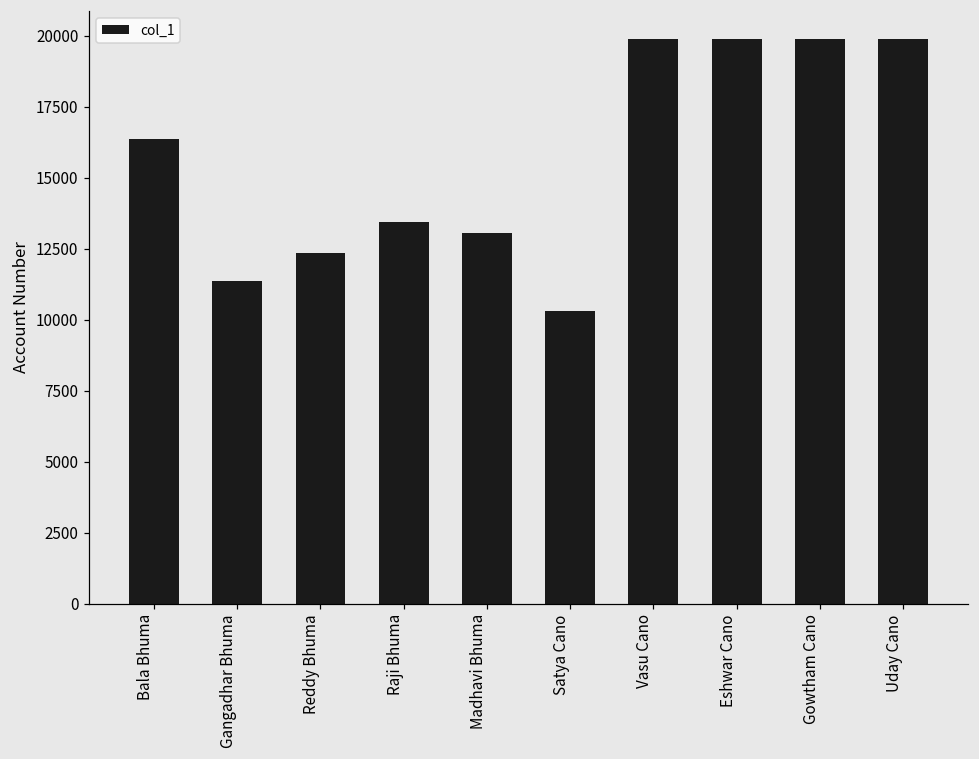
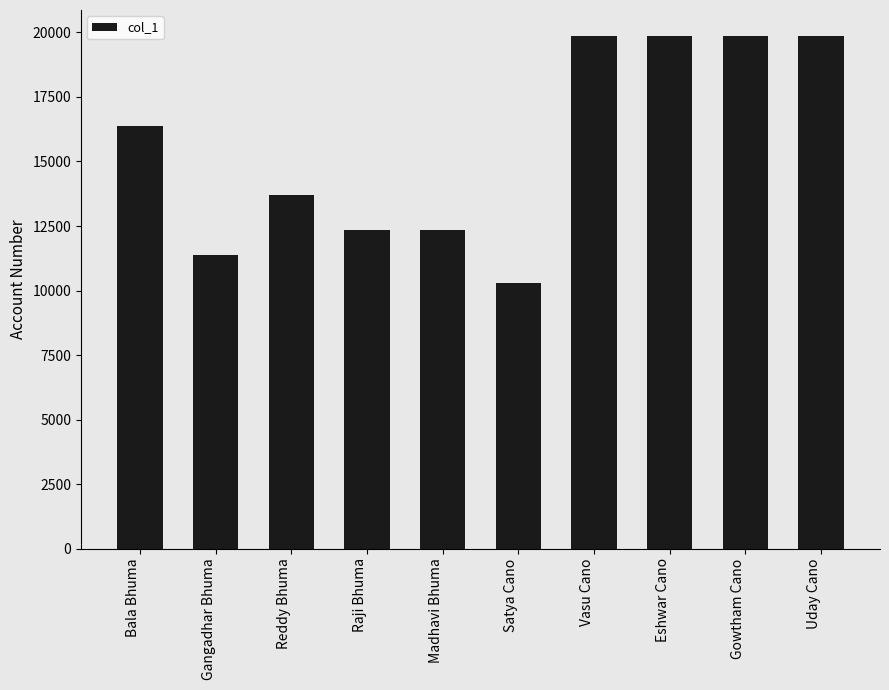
Reddy Bhuma: 12300 -> 13700
Raji Bhuma: 13400 -> 12300
Madhavi Bhuma: 13000 -> 12300
